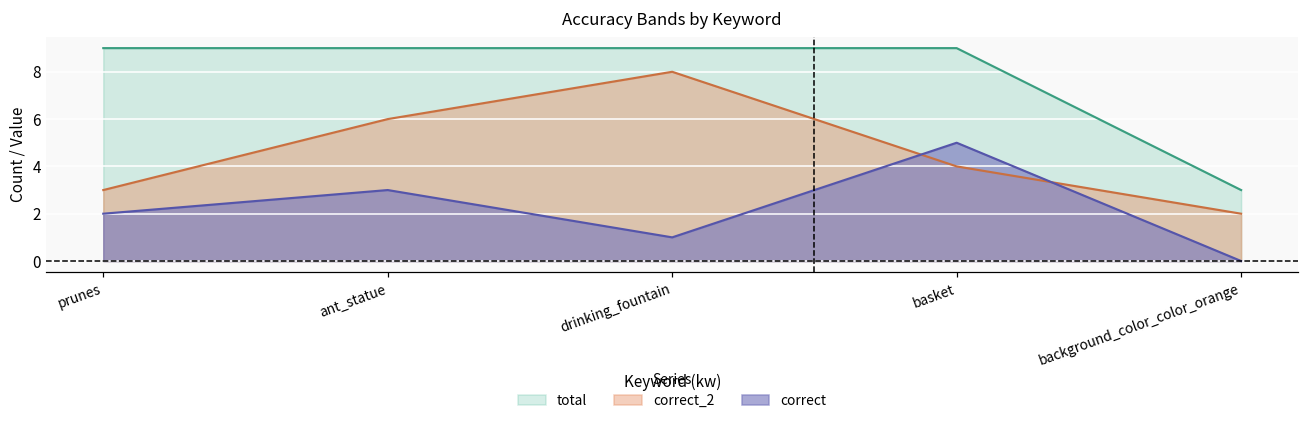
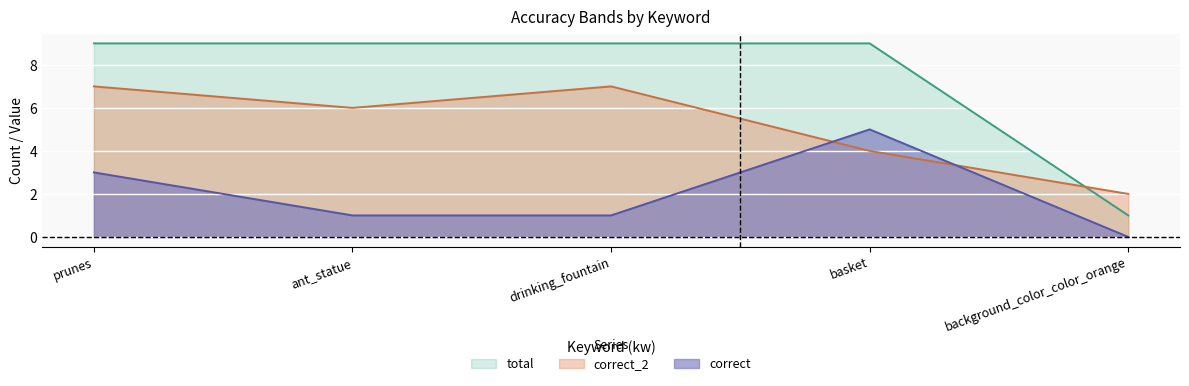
correct_2, prunes: 3 -> 7
correct, prunes: 2 -> 3
correct, ant_statue: 3 -> 1
correct_2, drinking_fountain: 8 -> 7
total, background_color_color_orange: 3 -> 1
